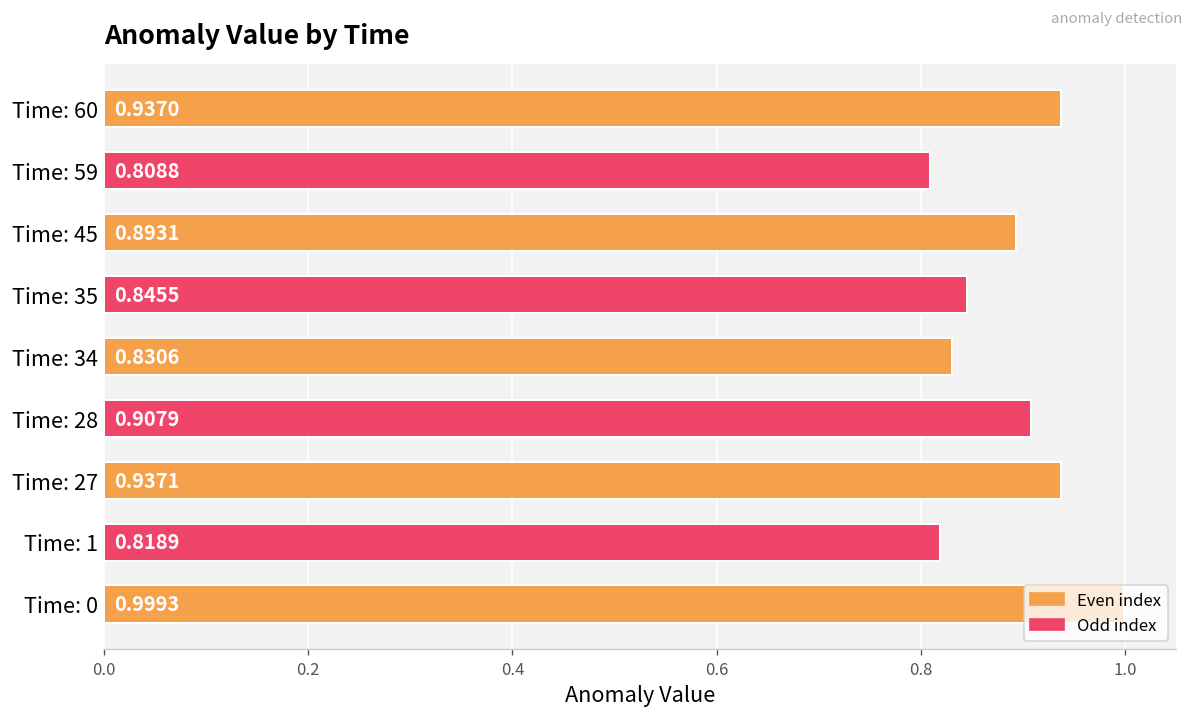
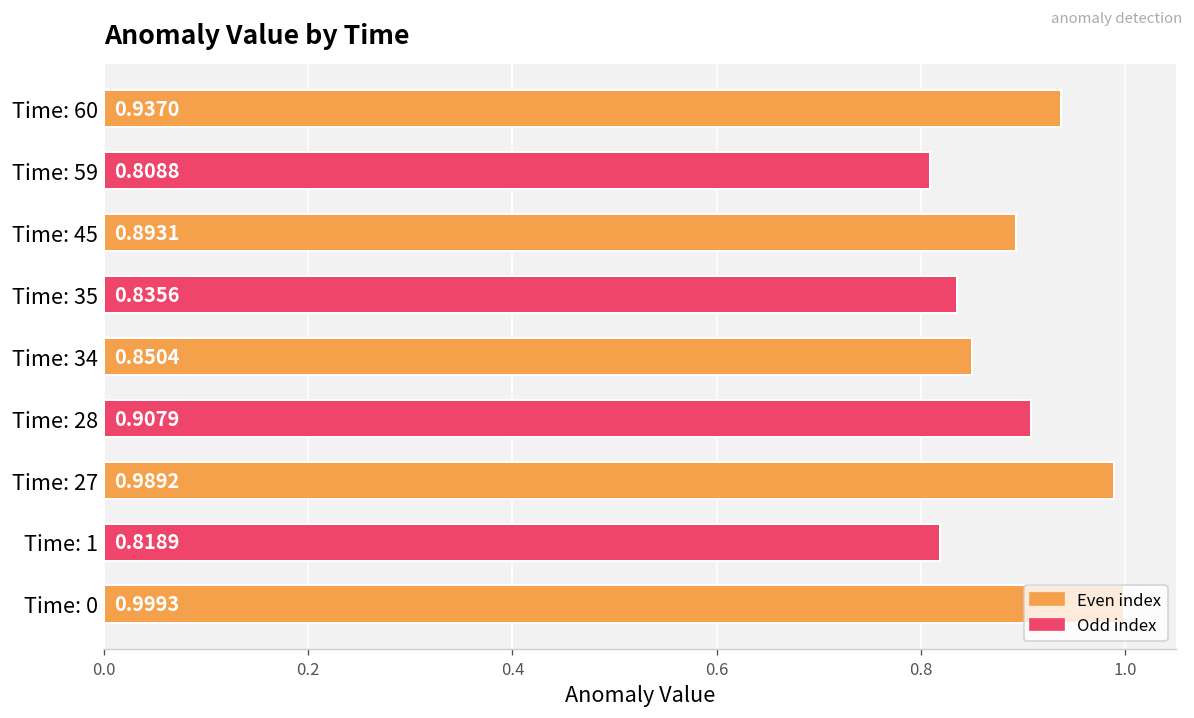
Time: 35: 0.8455 -> 0.8356
Time: 34: 0.8306 -> 0.8504
Time: 27: 0.9371 -> 0.9892
